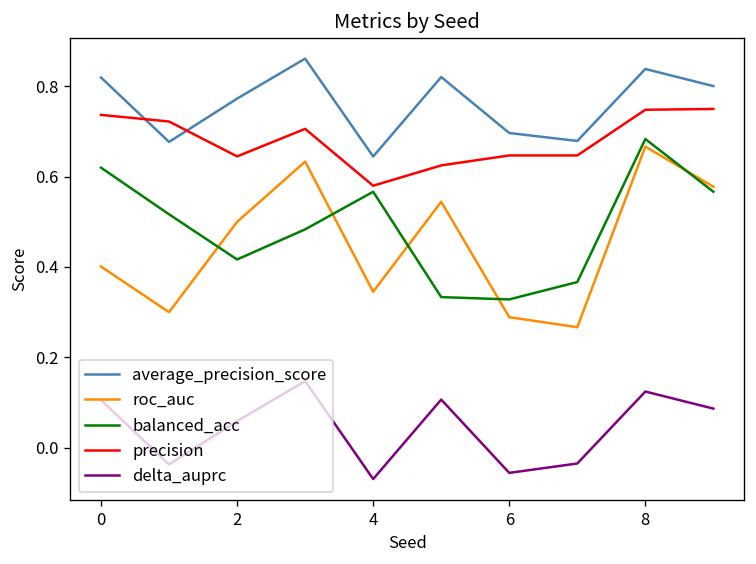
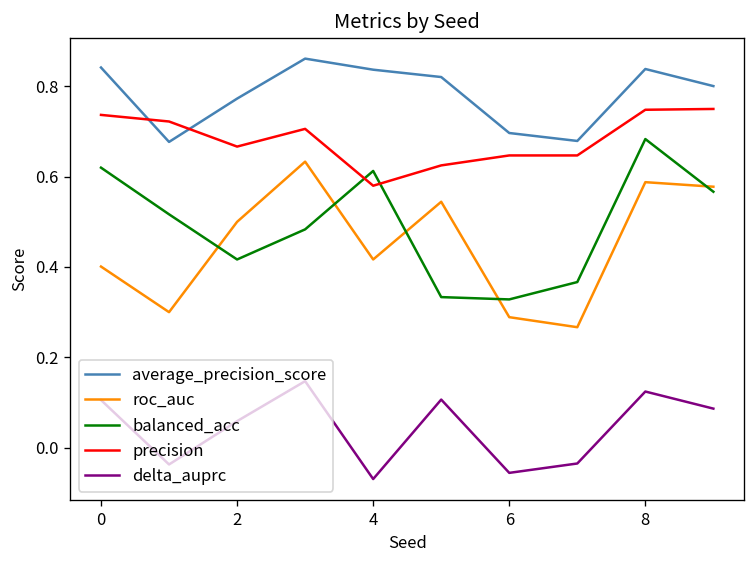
average_precision_score, 0: 0.82 -> 0.84
precision, 2: 0.64 -> 0.67
average_precision_score, 4: 0.64 -> 0.84
roc_auc, 4: 0.35 -> 0.42
balanced_acc, 4: 0.57 -> 0.61
roc_auc, 8: 0.67 -> 0.59
